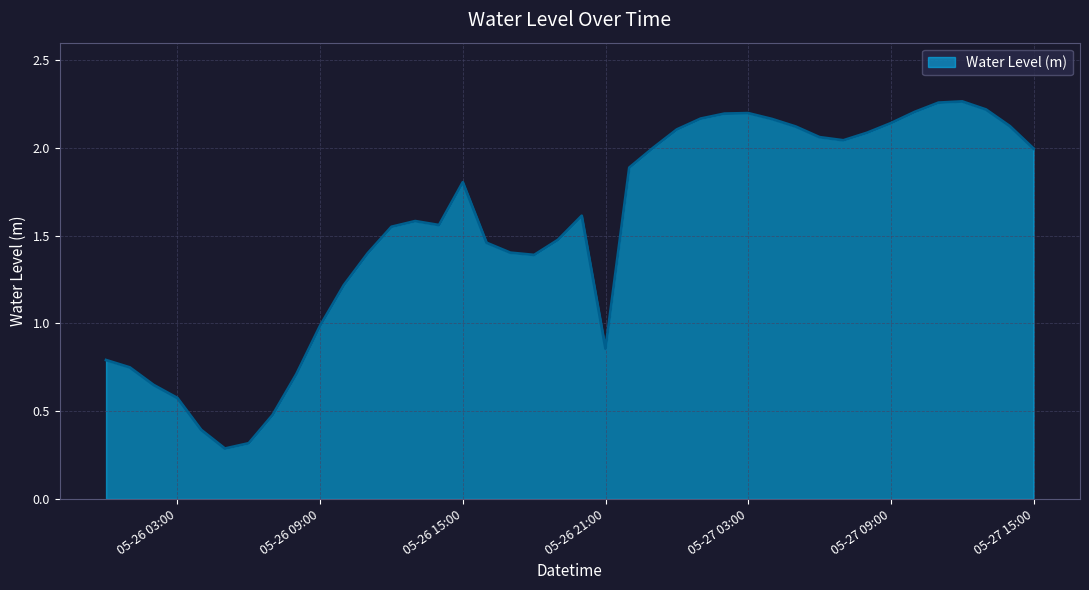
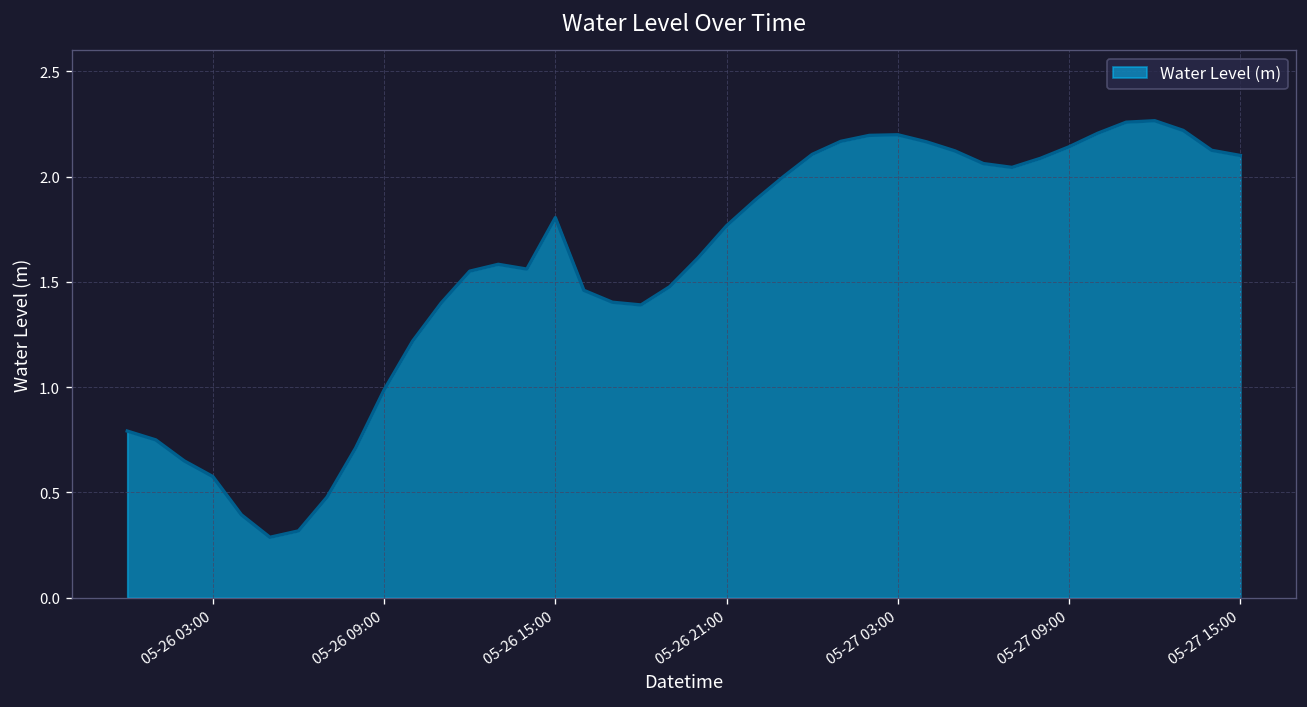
05-26 21:00: 0.86 -> 1.77
05-27 15:00: 2.00 -> 2.10
